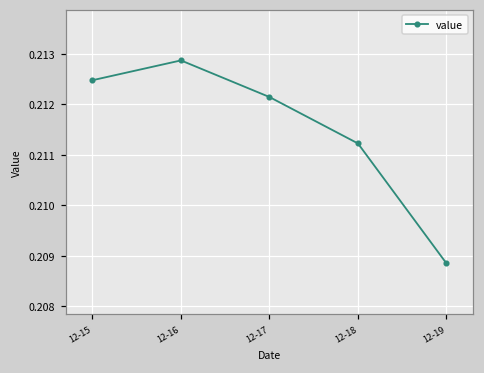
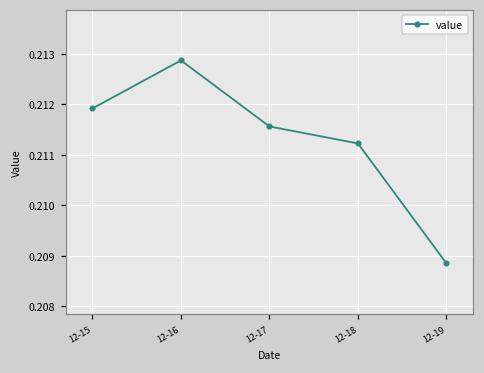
12-15: 0.2125 -> 0.2119
12-17: 0.2121 -> 0.2116
